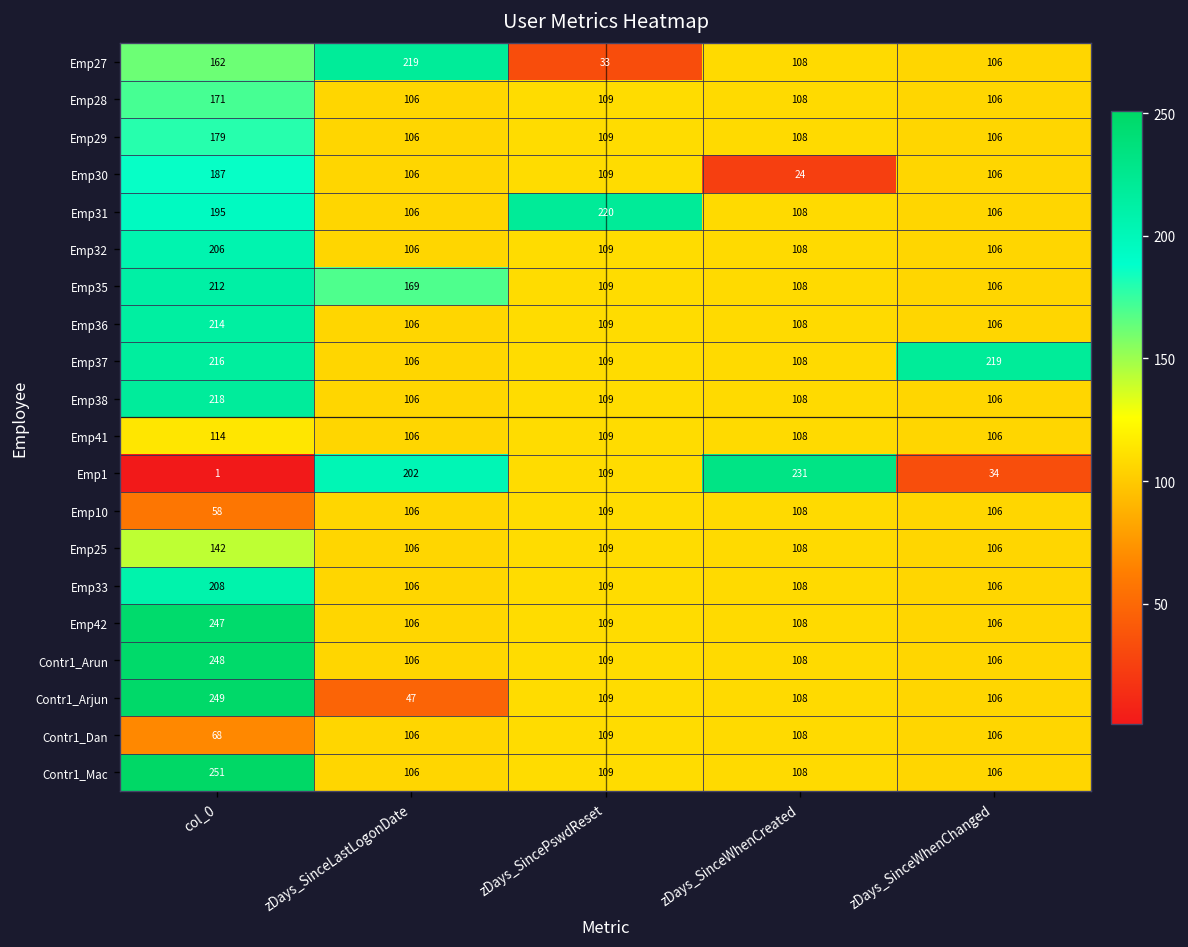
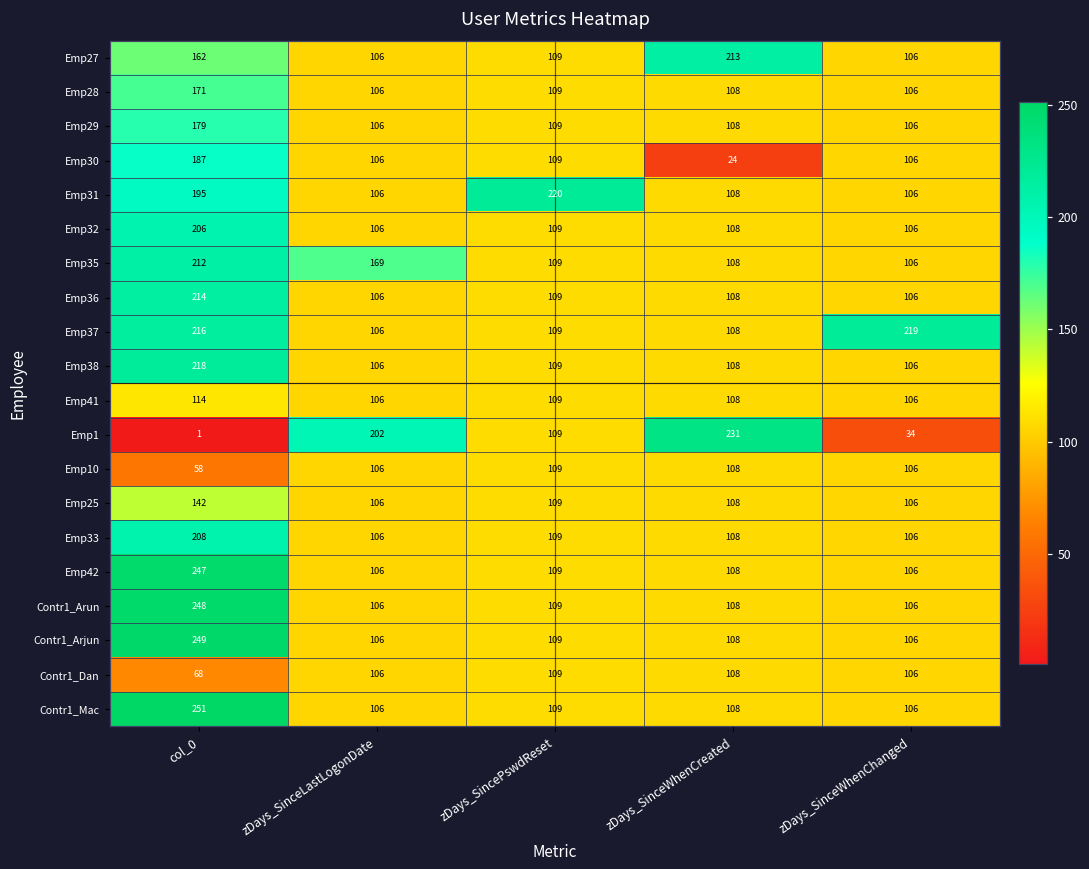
Emp27, zDays_SinceLastLogonDate: 219 -> 106
Emp27, zDays_SincePswdReset: 33 -> 109
Emp27, zDays_SinceWhenCreated: 108 -> 213
Contr1_Arjun, zDays_SinceLastLogonDate: 47 -> 106
